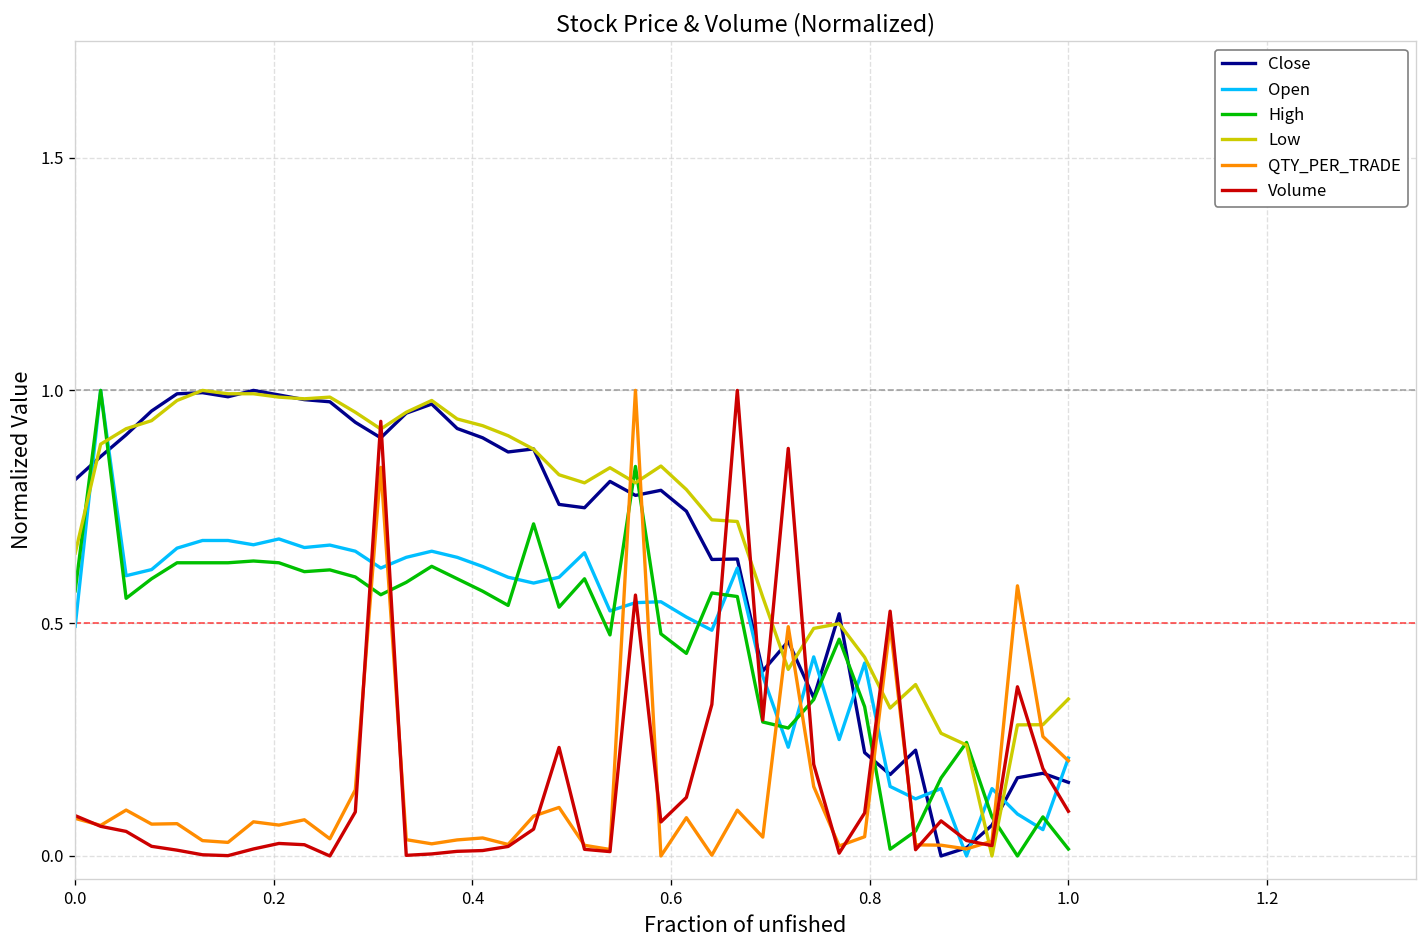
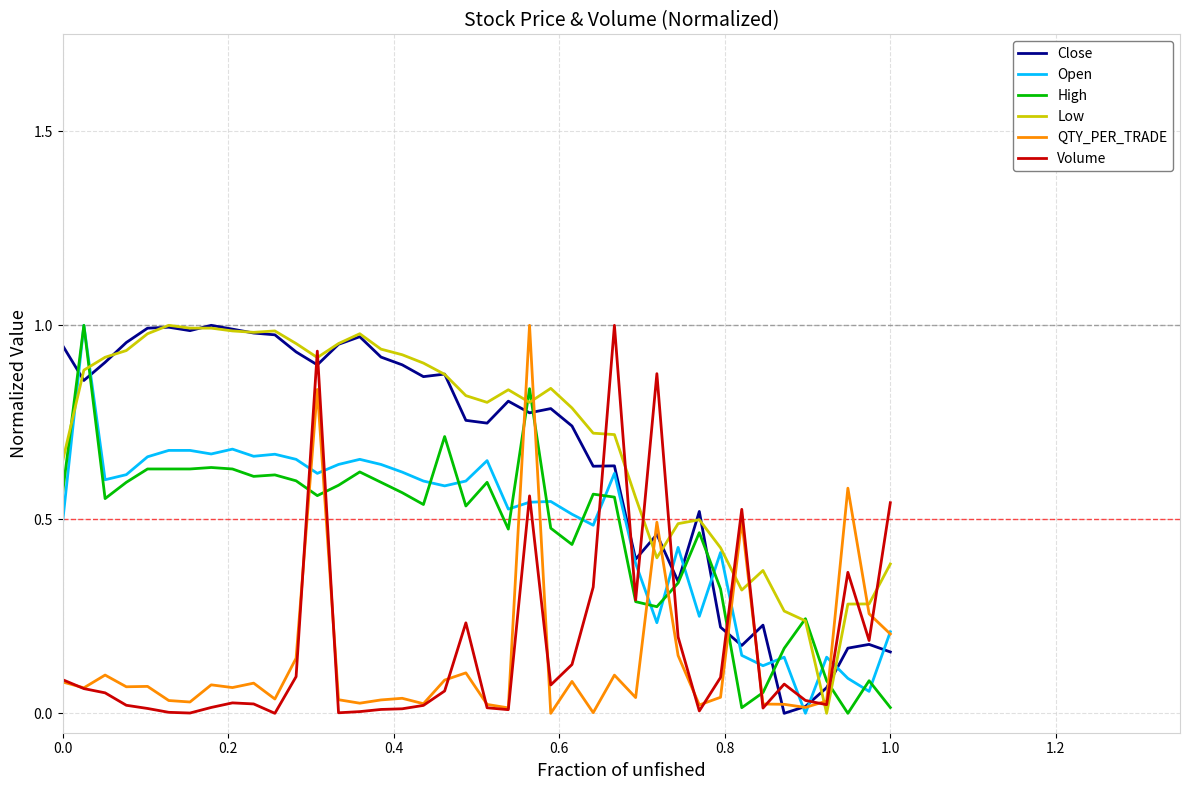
Close, 0.0: 0.81 -> 0.95
Low, 1.0: 0.34 -> 0.38
Volume, 1.0: 0.10 -> 0.54
